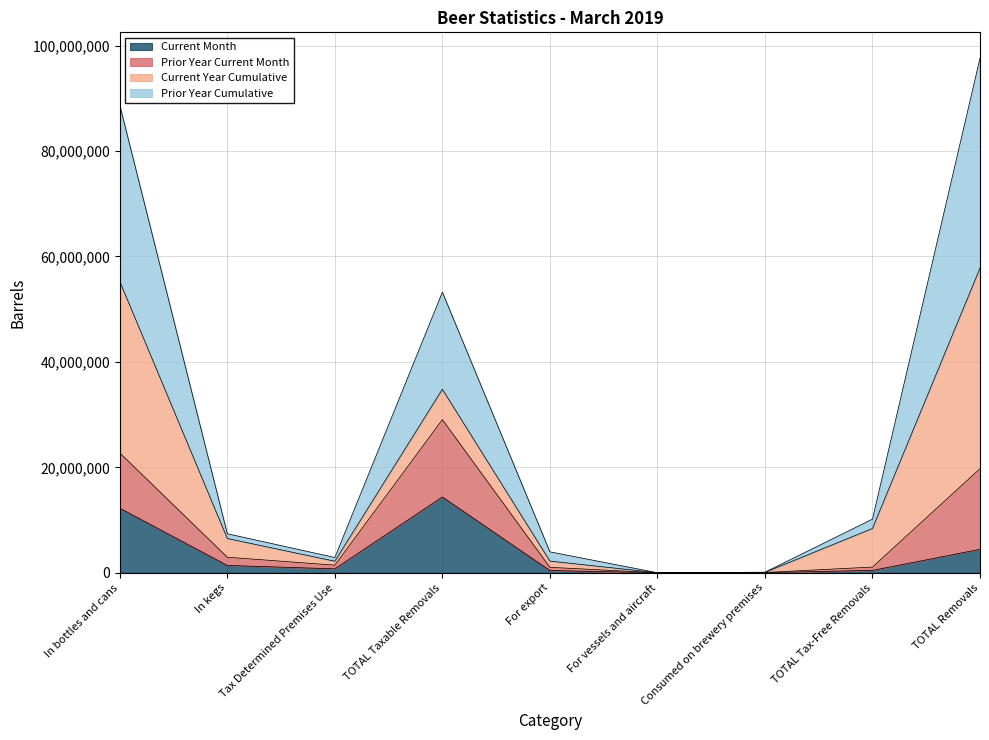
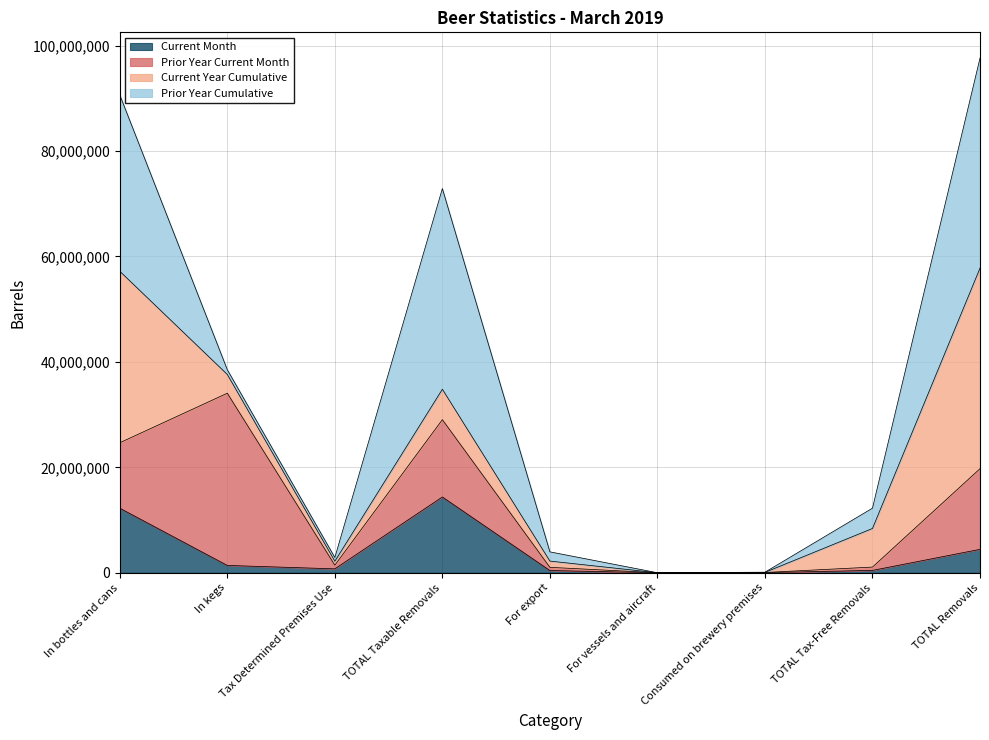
Prior Year Current Month, In bottles and cans: 10,000,000 -> 12,000,000
Prior Year Current Month, In kegs: 2,000,000 -> 33,000,000
Prior Year Cumulative, TOTAL Taxable Removals: 18,000,000 -> 38,000,000
Prior Year Cumulative, TOTAL Tax-Free Removals: 2,000,000 -> 4,000,000
